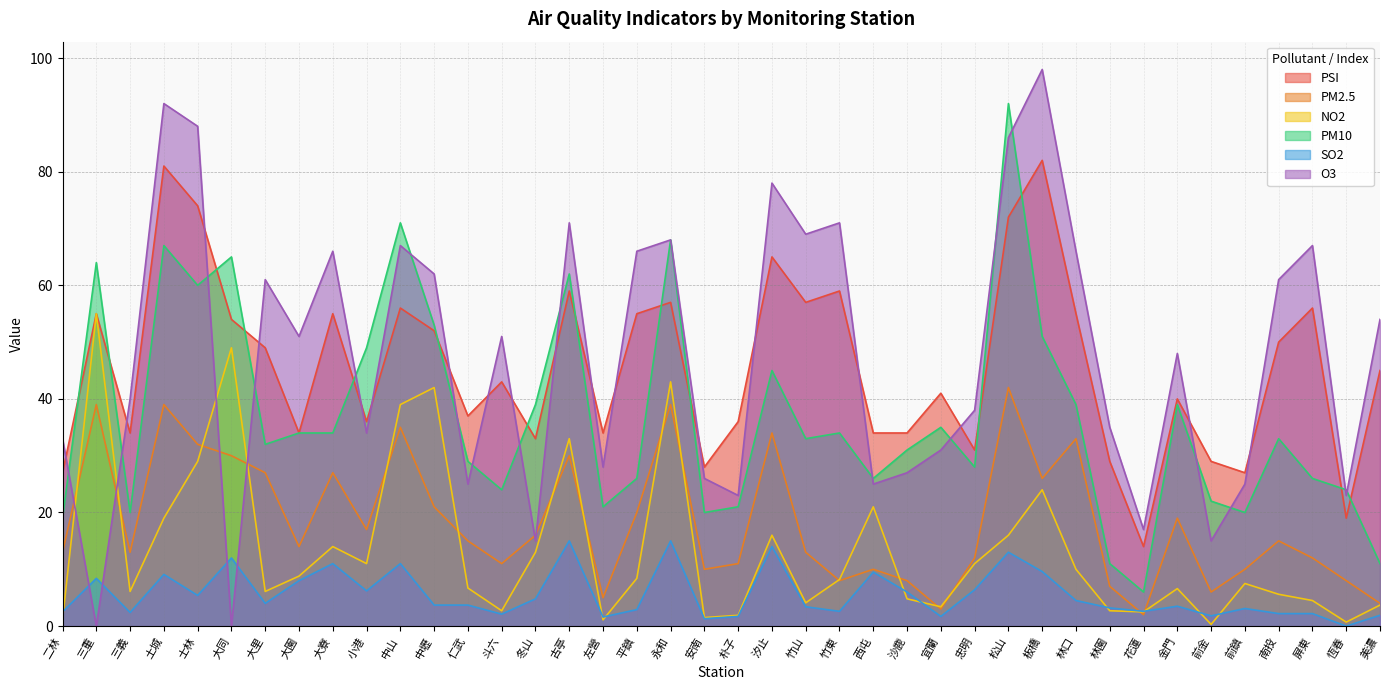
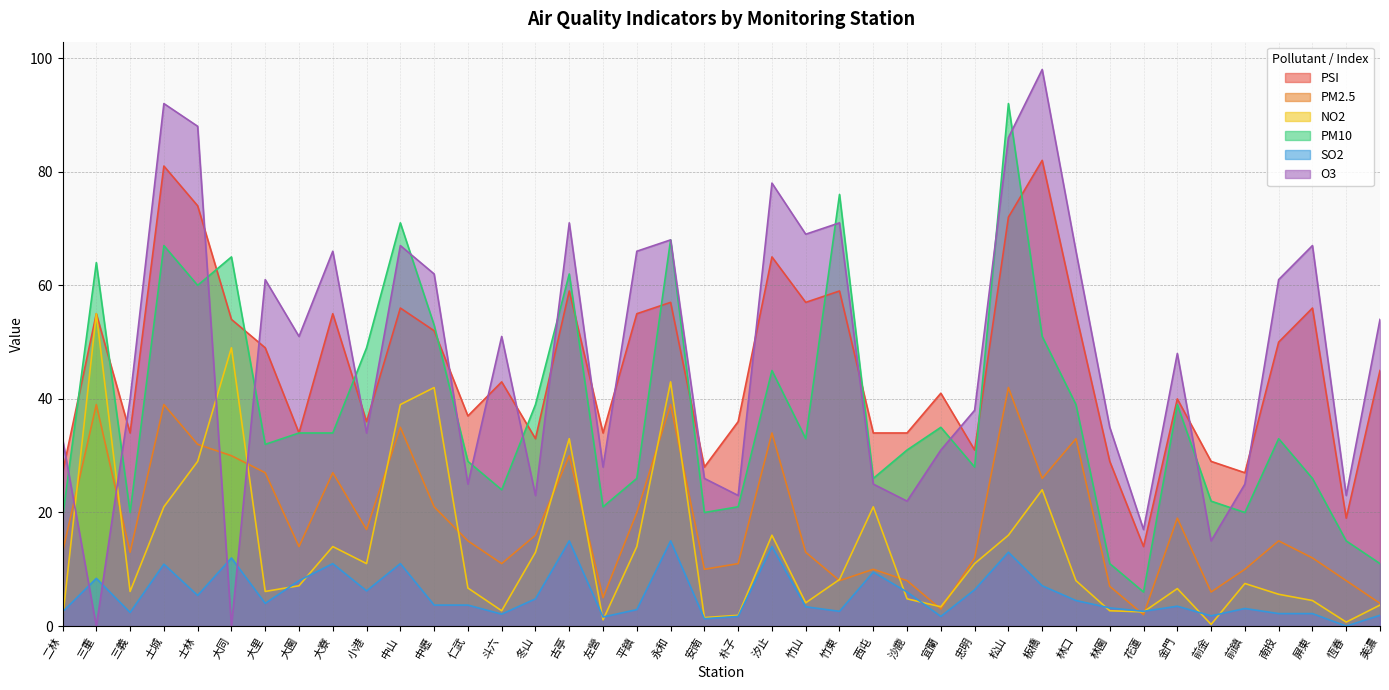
NO2, 土城: 19 -> 21
SO2, 土城: 9 -> 11
NO2, 大園: 9 -> 7
O3, 冬山: 15 -> 23
NO2, 平鎮: 8 -> 14
PM10, 竹東: 34 -> 76
O3, 沙鹿: 27 -> 22
SO2, 板橋: 10 -> 7
NO2, 林口: 10 -> 8
PM10, 恆春: 24 -> 15
